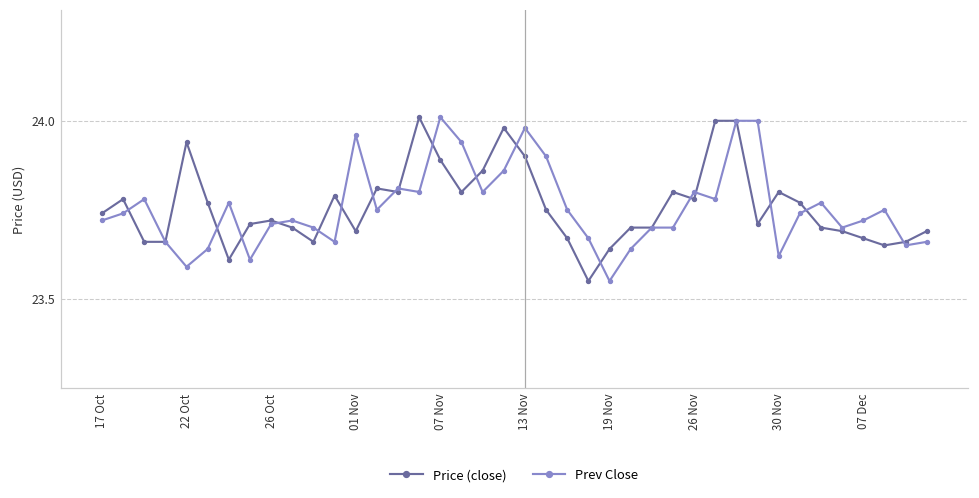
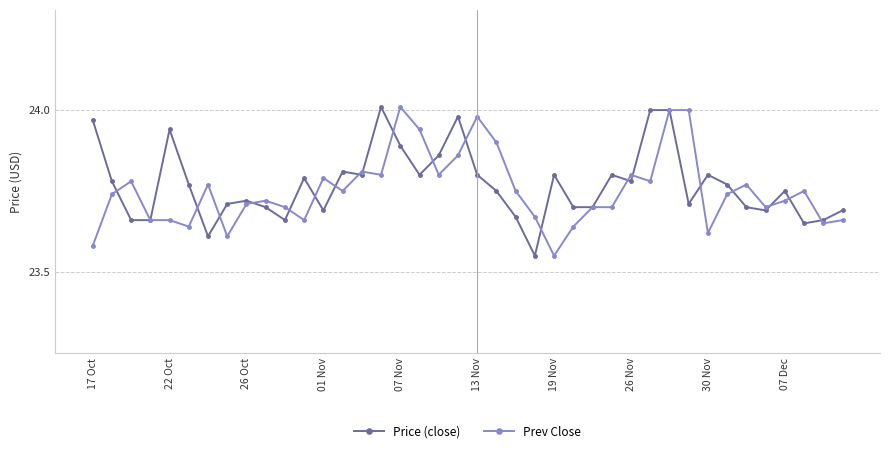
Price (close), 17 Oct: 23.74 -> 23.97
Prev Close, 17 Oct: 23.72 -> 23.58
Prev Close, 22 Oct: 23.59 -> 23.66
Prev Close, 01 Nov: 23.96 -> 23.79
Price (close), 13 Nov: 23.9 -> 23.8
Price (close), 19 Nov: 23.64 -> 23.80
Price (close), 07 Dec: 23.67 -> 23.75
